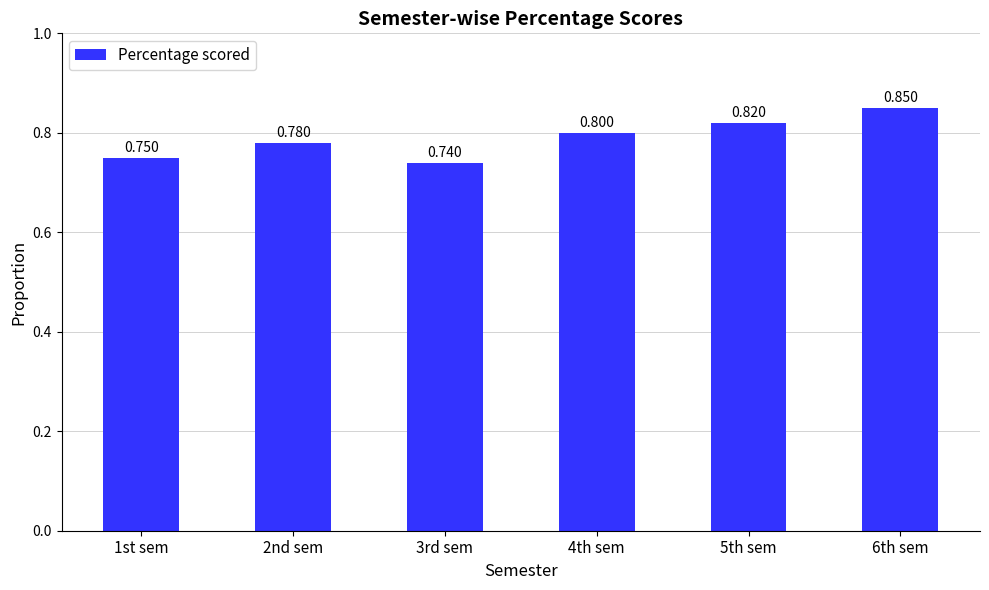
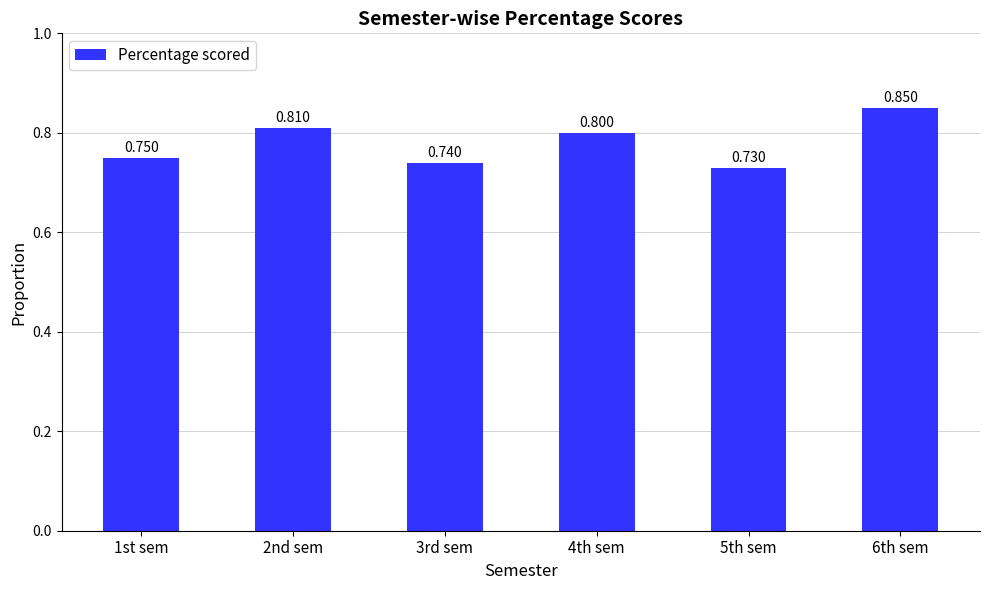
2nd sem: 0.780 -> 0.810
5th sem: 0.820 -> 0.730
